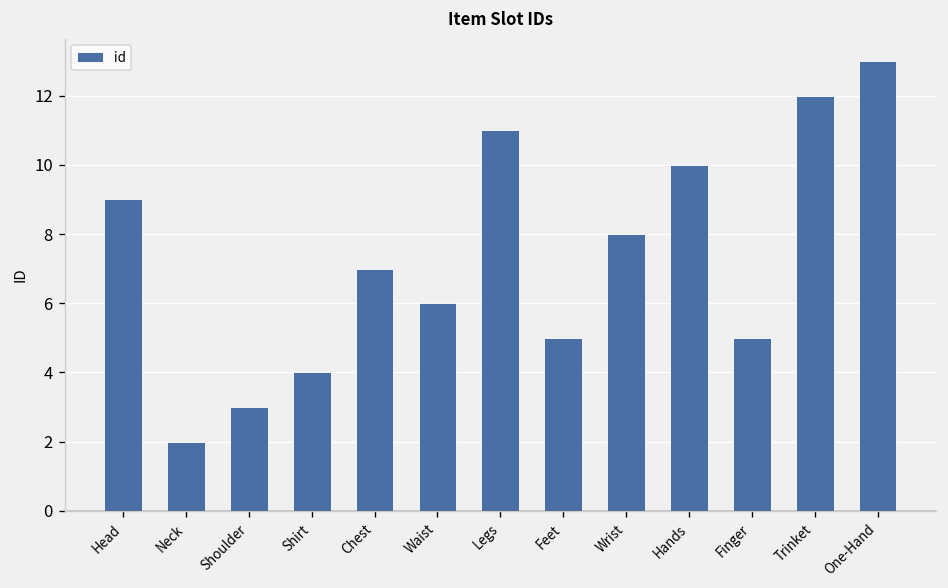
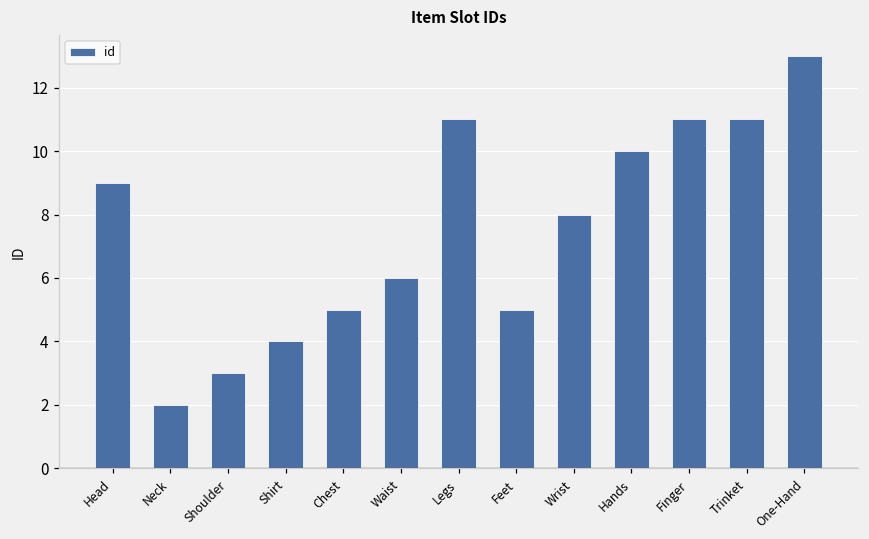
Chest: 7 -> 5
Finger: 5 -> 11
Trinket: 12 -> 11
